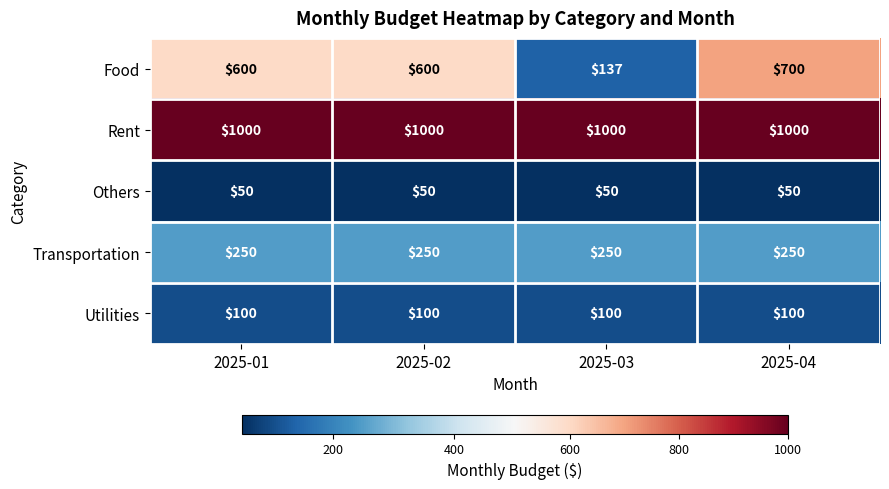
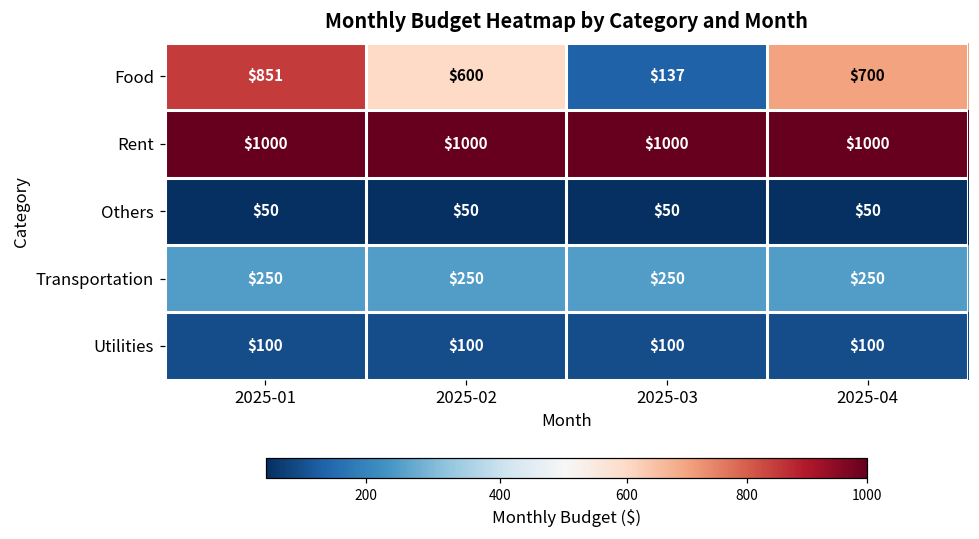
Food, 2025-01: $600 -> $851
